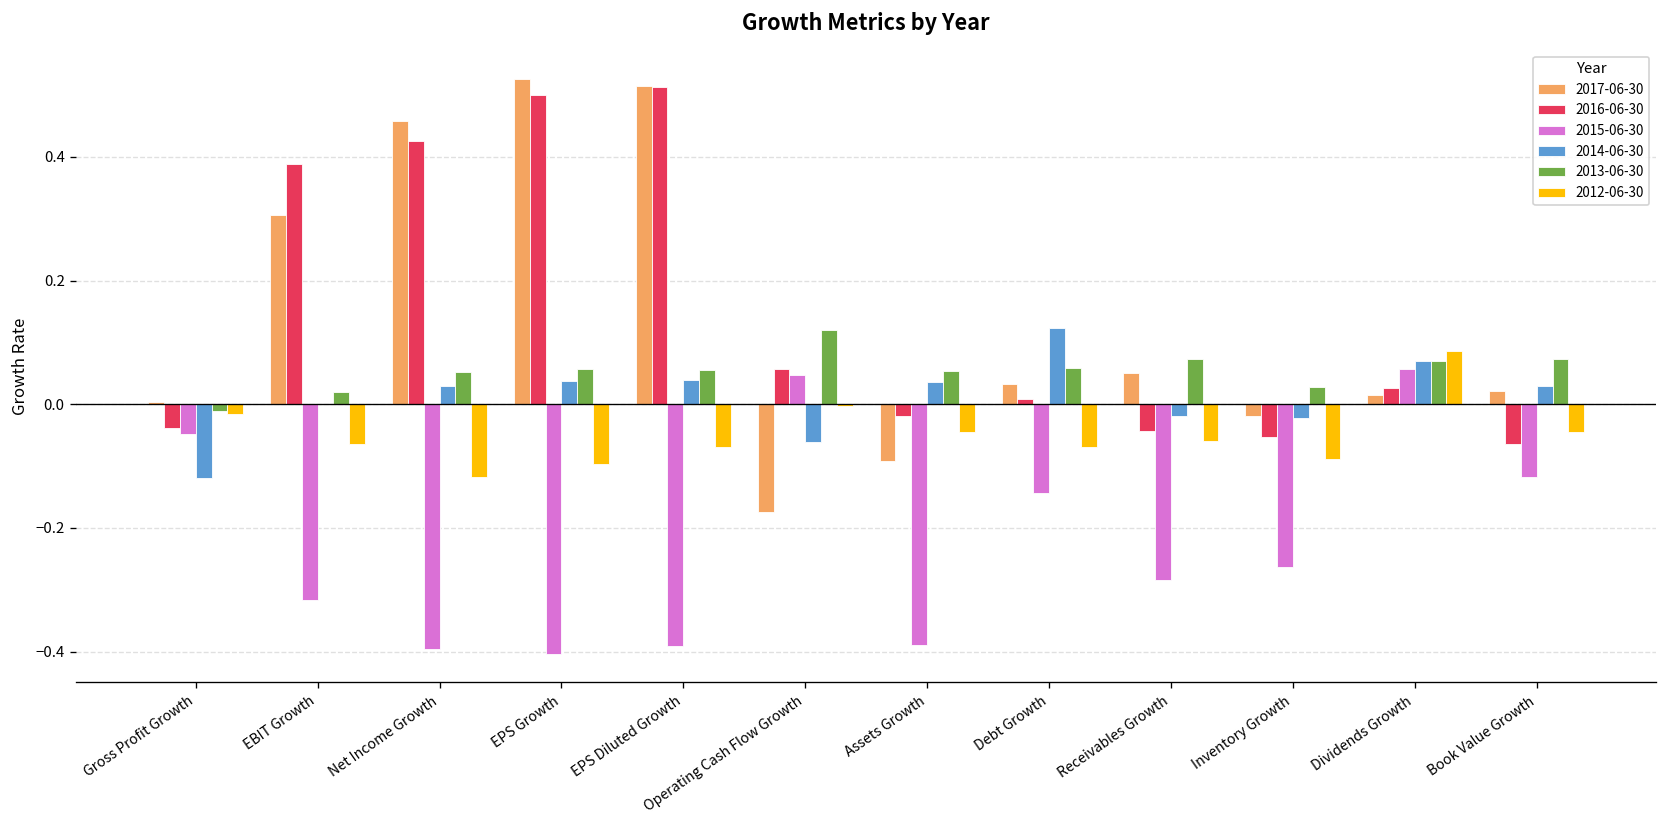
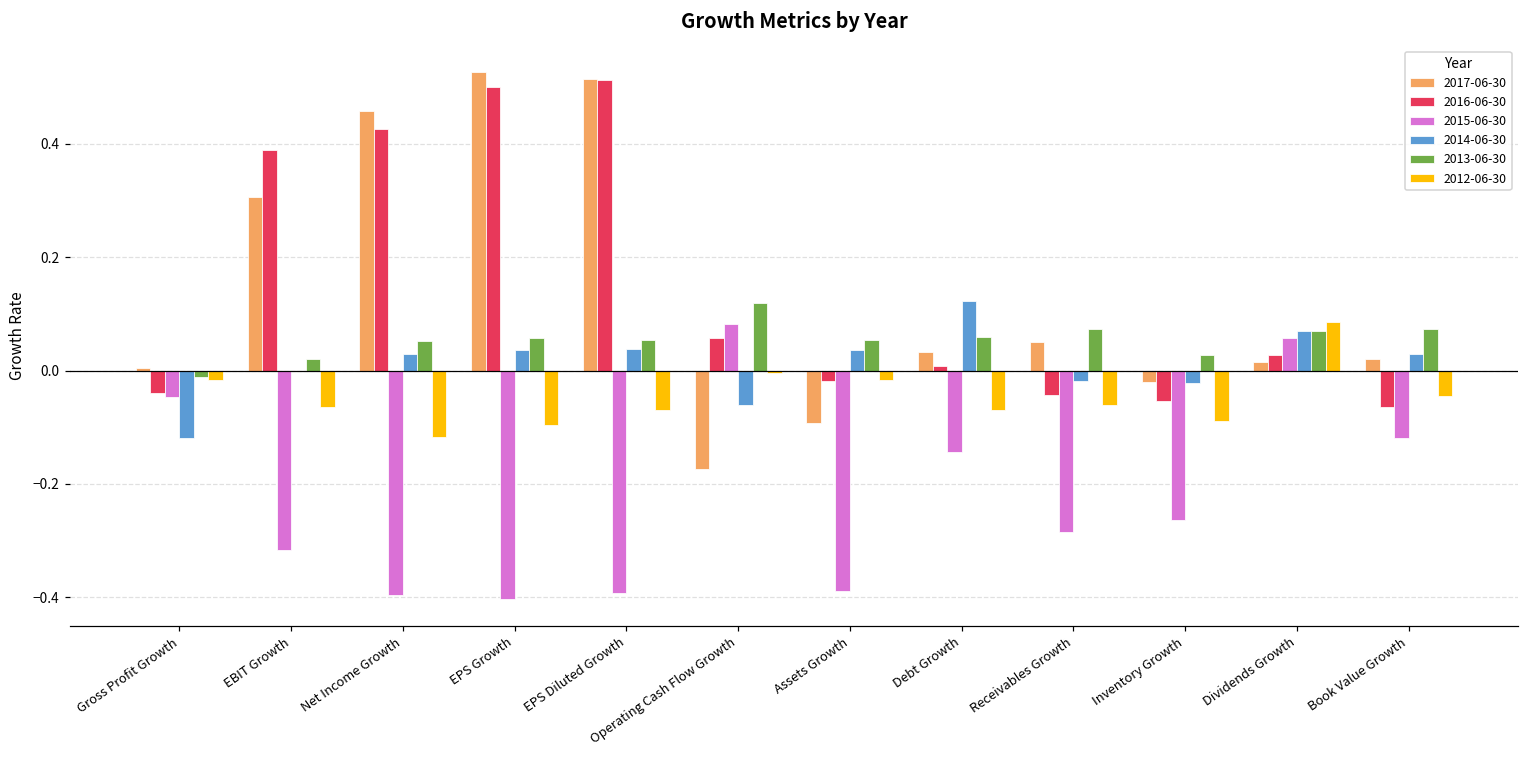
2015-06-30, Operating Cash Flow Growth: 0.05 -> 0.08
2012-06-30, Assets Growth: -0.04 -> -0.02
